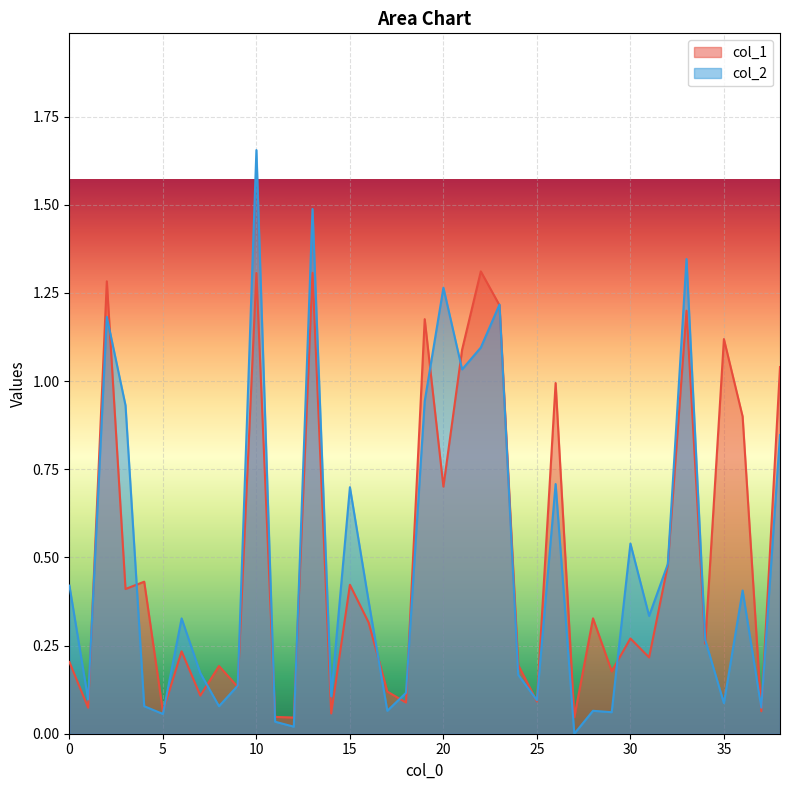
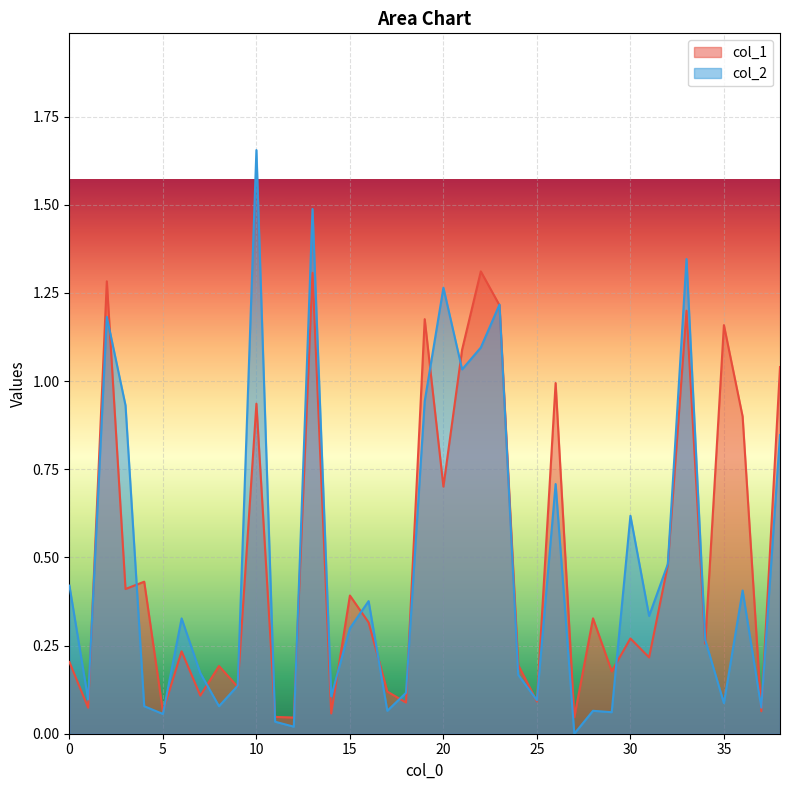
col_1, 10: 1.31 -> 0.94
col_1, 15: 0.42 -> 0.39
col_2, 15: 0.70 -> 0.30
col_2, 30: 0.54 -> 0.62
col_1, 35: 1.12 -> 1.16
